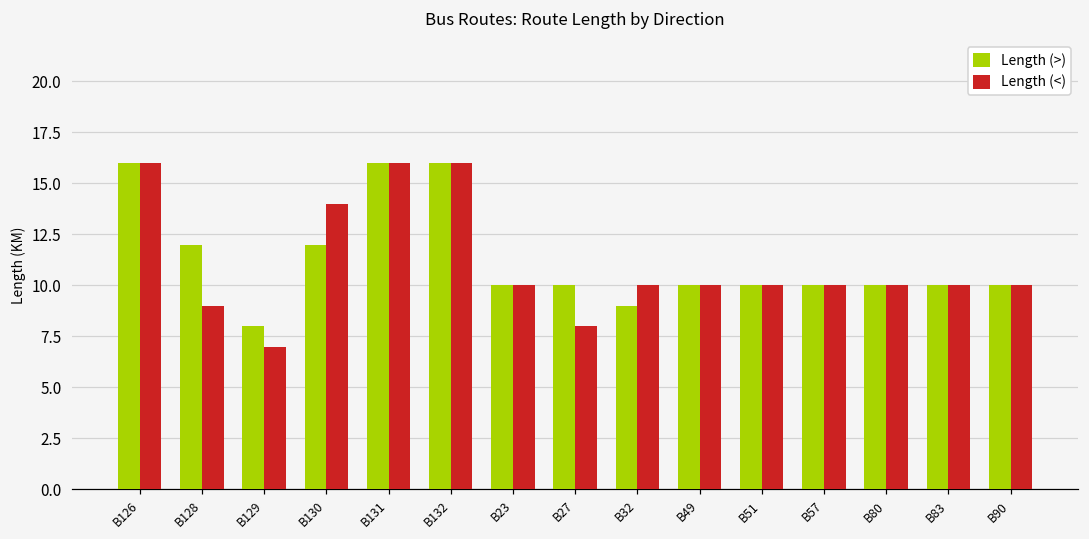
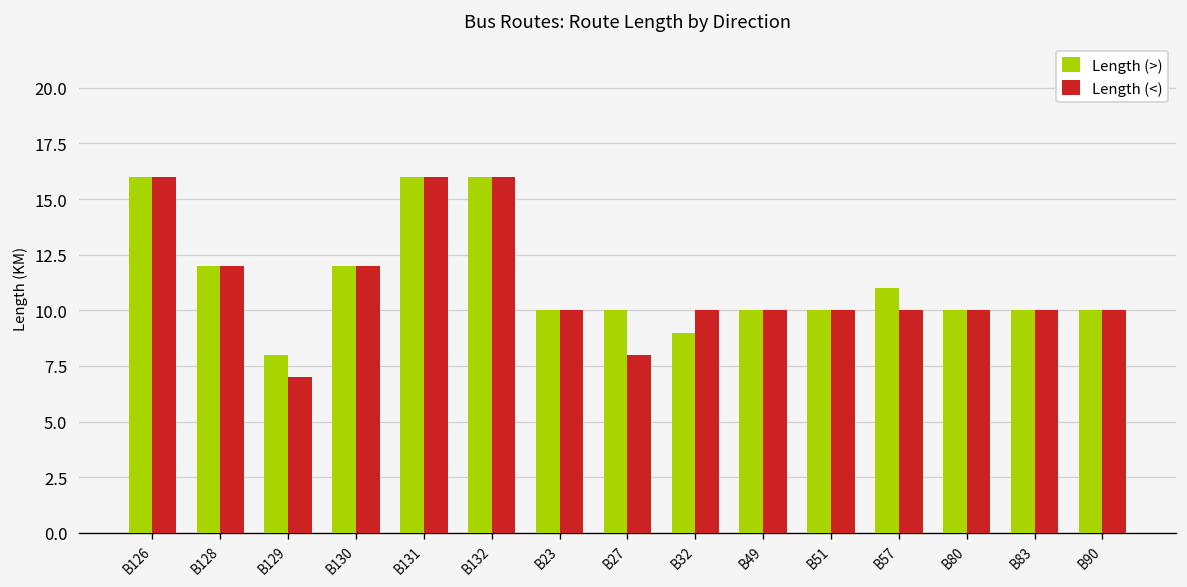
Length (<), B128: 9 -> 12
Length (<), B130: 14 -> 12
Length (>), B57: 10 -> 11
